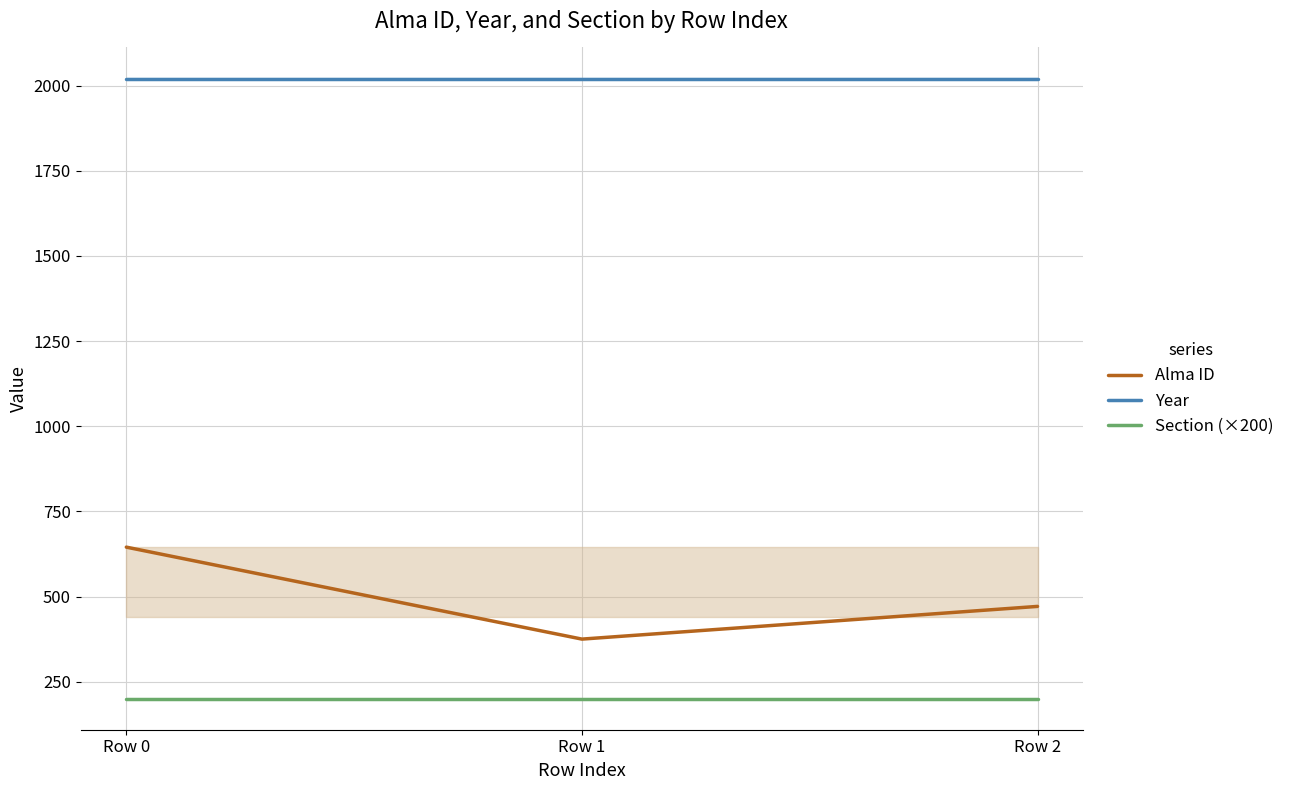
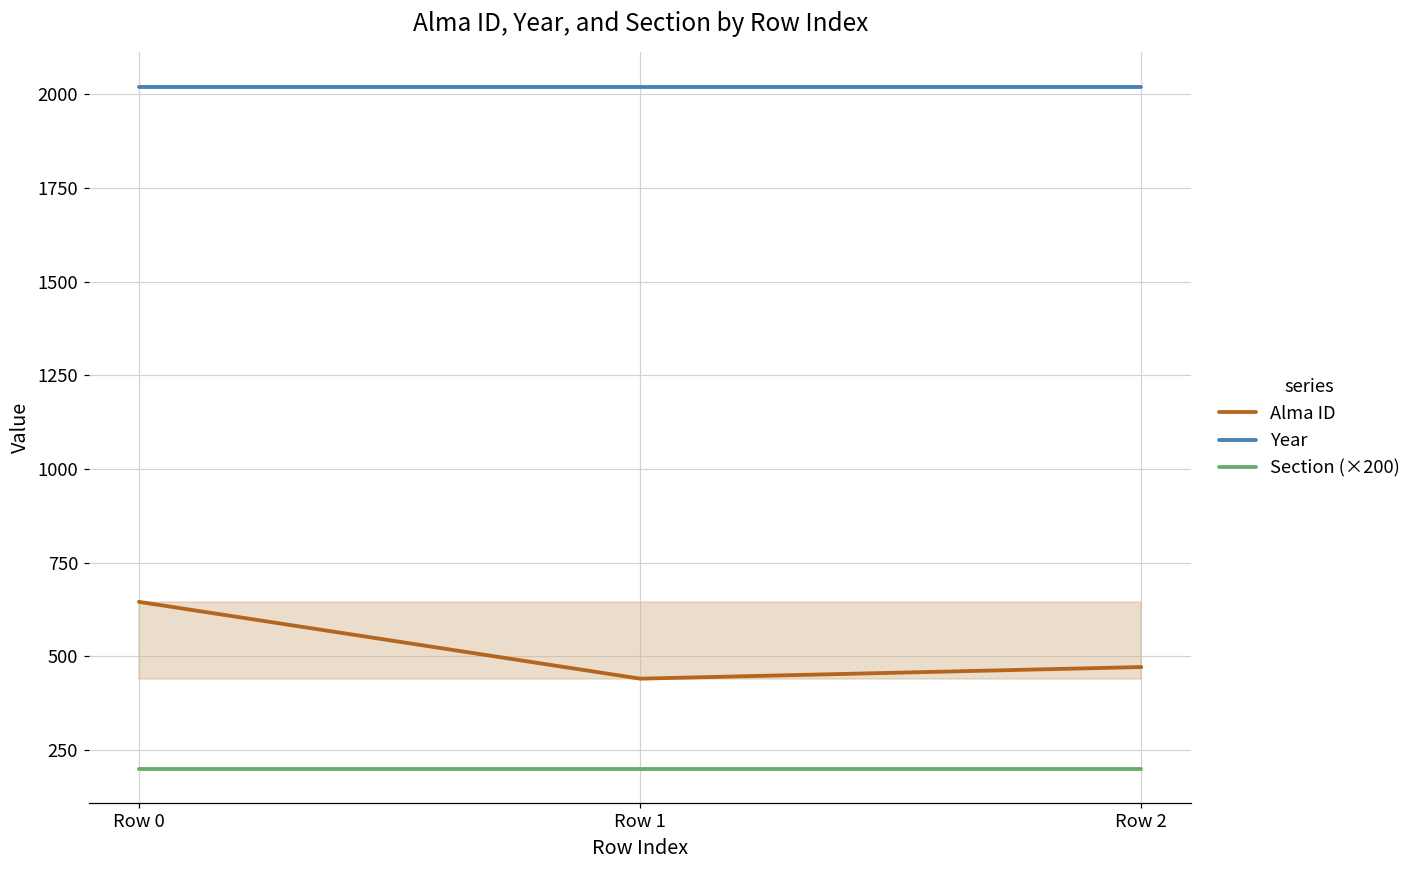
Alma ID, Row 1: 380 -> 440
